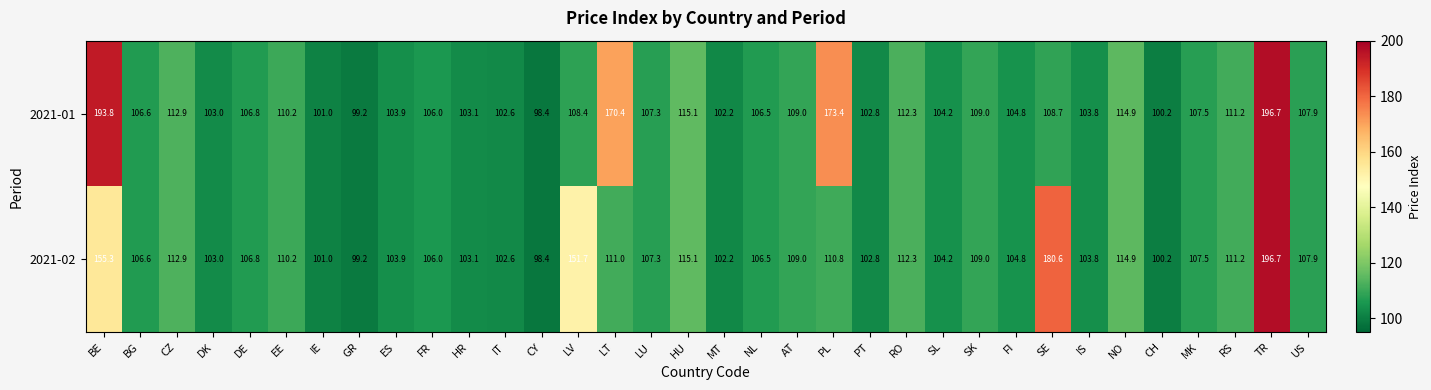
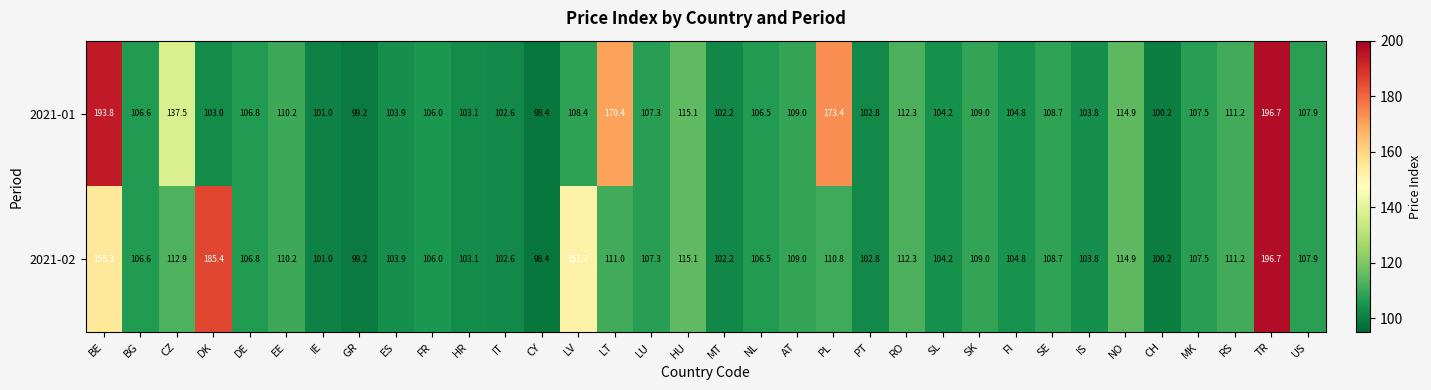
2021-01, CZ: 112.9 -> 137.5
2021-02, DK: 103.0 -> 185.4
2021-02, SE: 180.6 -> 108.7
